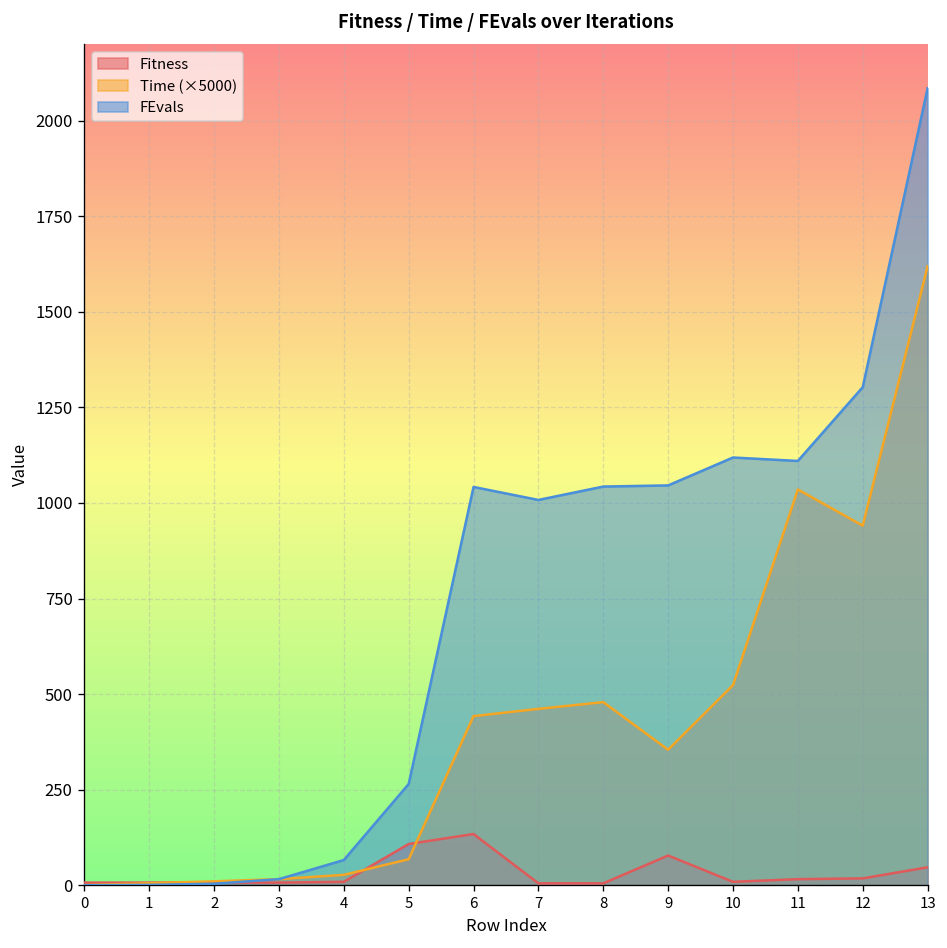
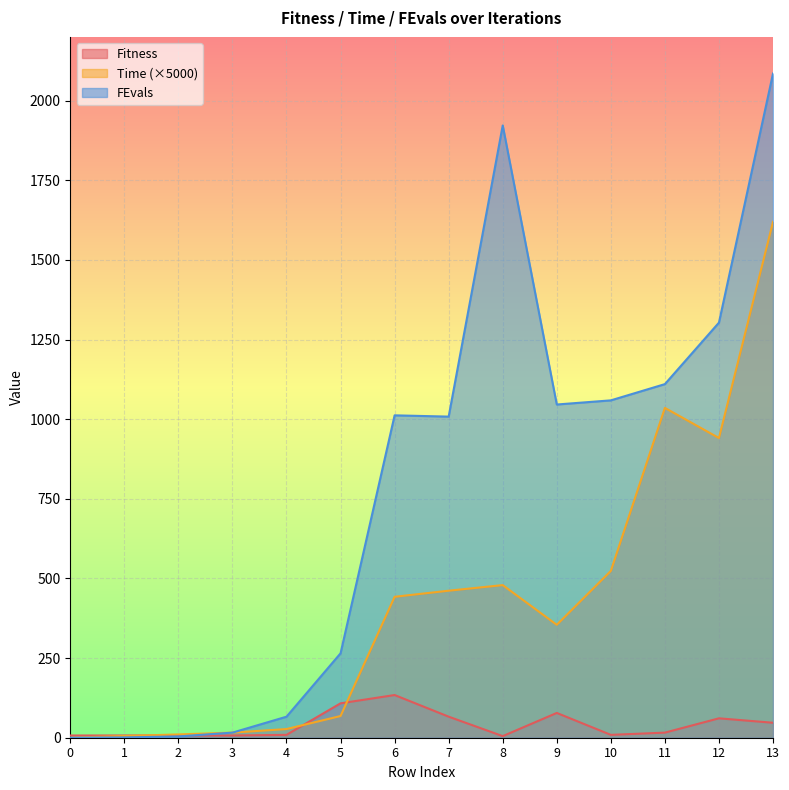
FEvals, 6: 1040 -> 1010
Fitness, 7: 10 -> 70
FEvals, 8: 1040 -> 1920
FEvals, 10: 1120 -> 1060
Fitness, 12: 20 -> 60
